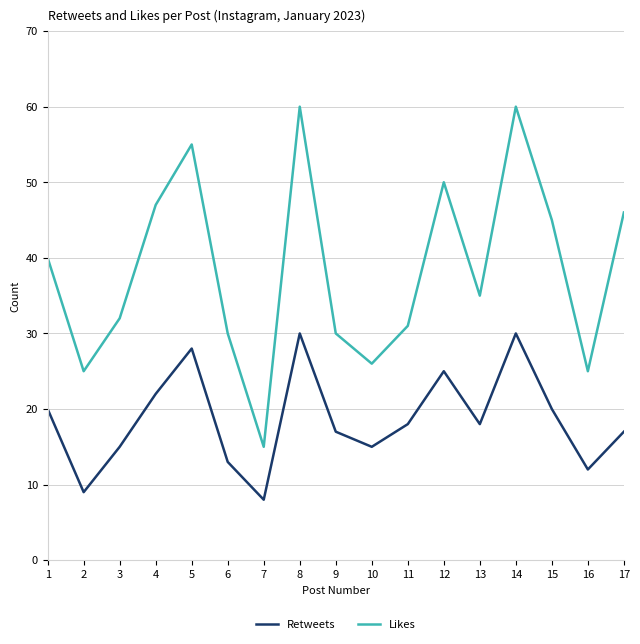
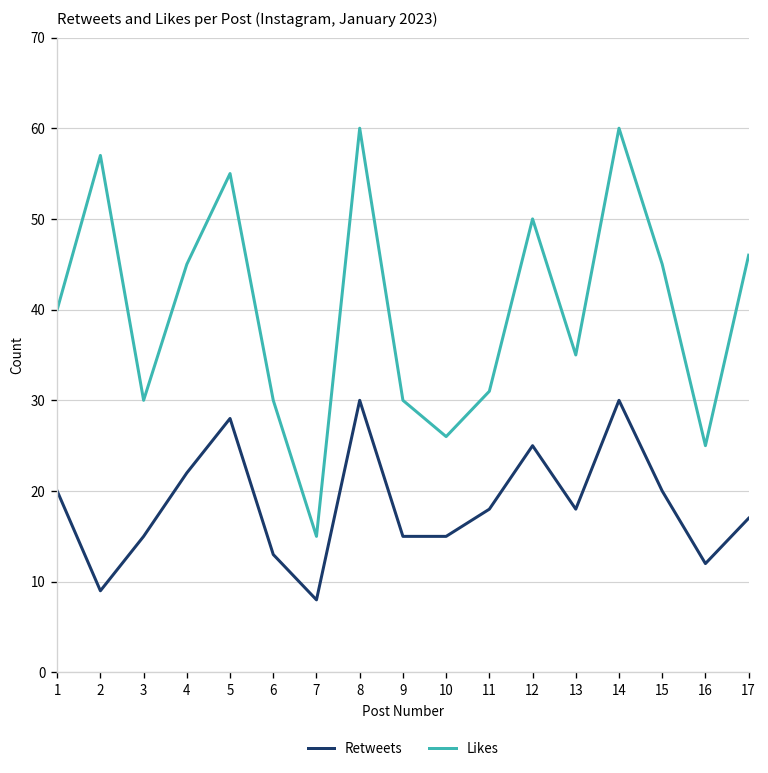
Likes, 2: 25 -> 57
Likes, 3: 32 -> 30
Likes, 4: 47 -> 45
Retweets, 9: 17 -> 15
